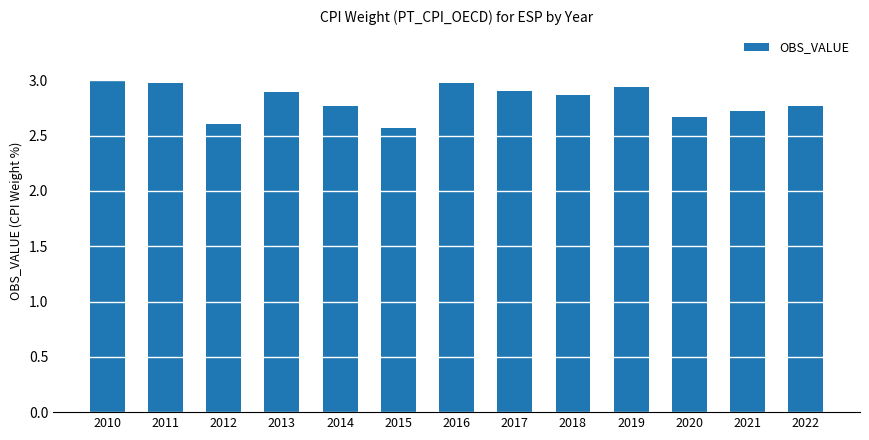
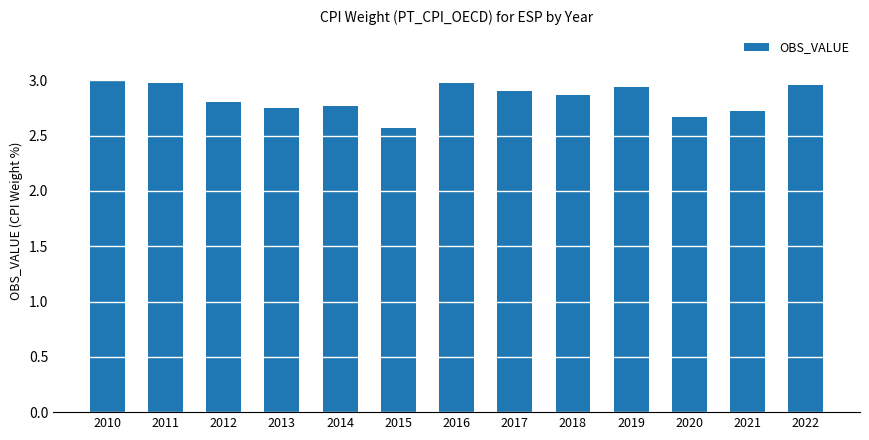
2012: 2.61 -> 2.80
2013: 2.89 -> 2.74
2022: 2.76 -> 2.96
